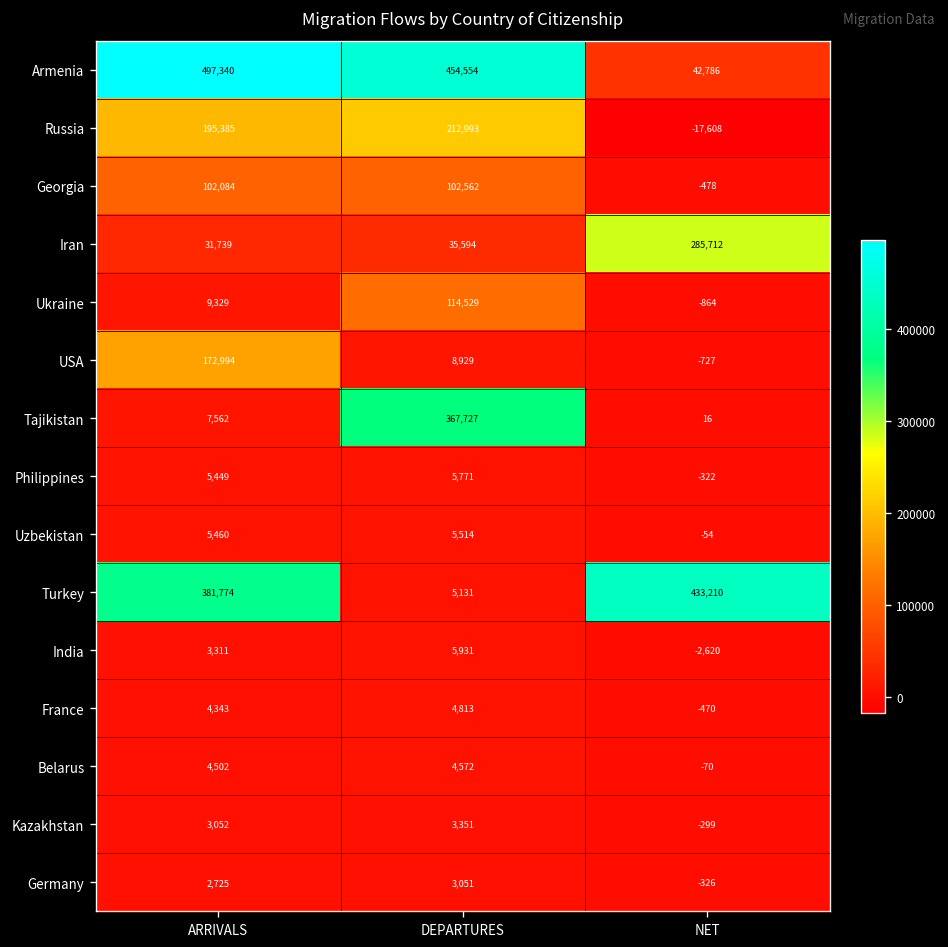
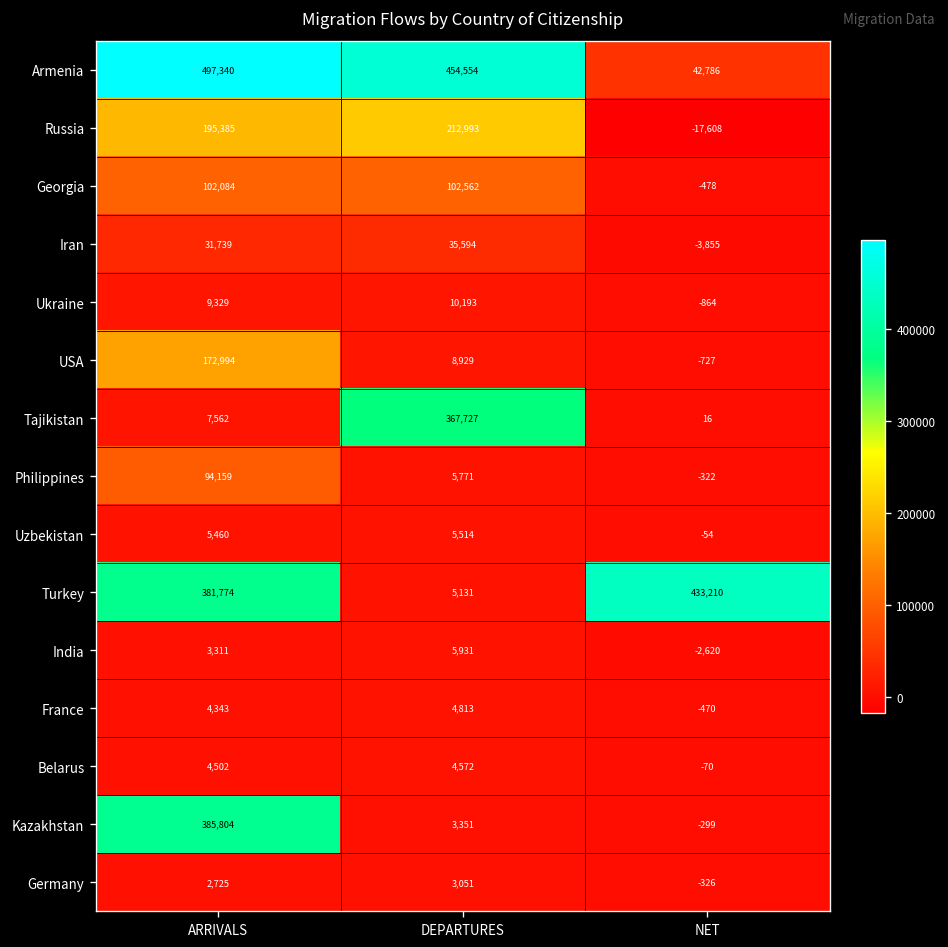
Iran, NET: 285,712 -> -3,855
Ukraine, DEPARTURES: 114,529 -> 10,193
Philippines, ARRIVALS: 5,449 -> 94,159
Kazakhstan, ARRIVALS: 3,052 -> 385,804
